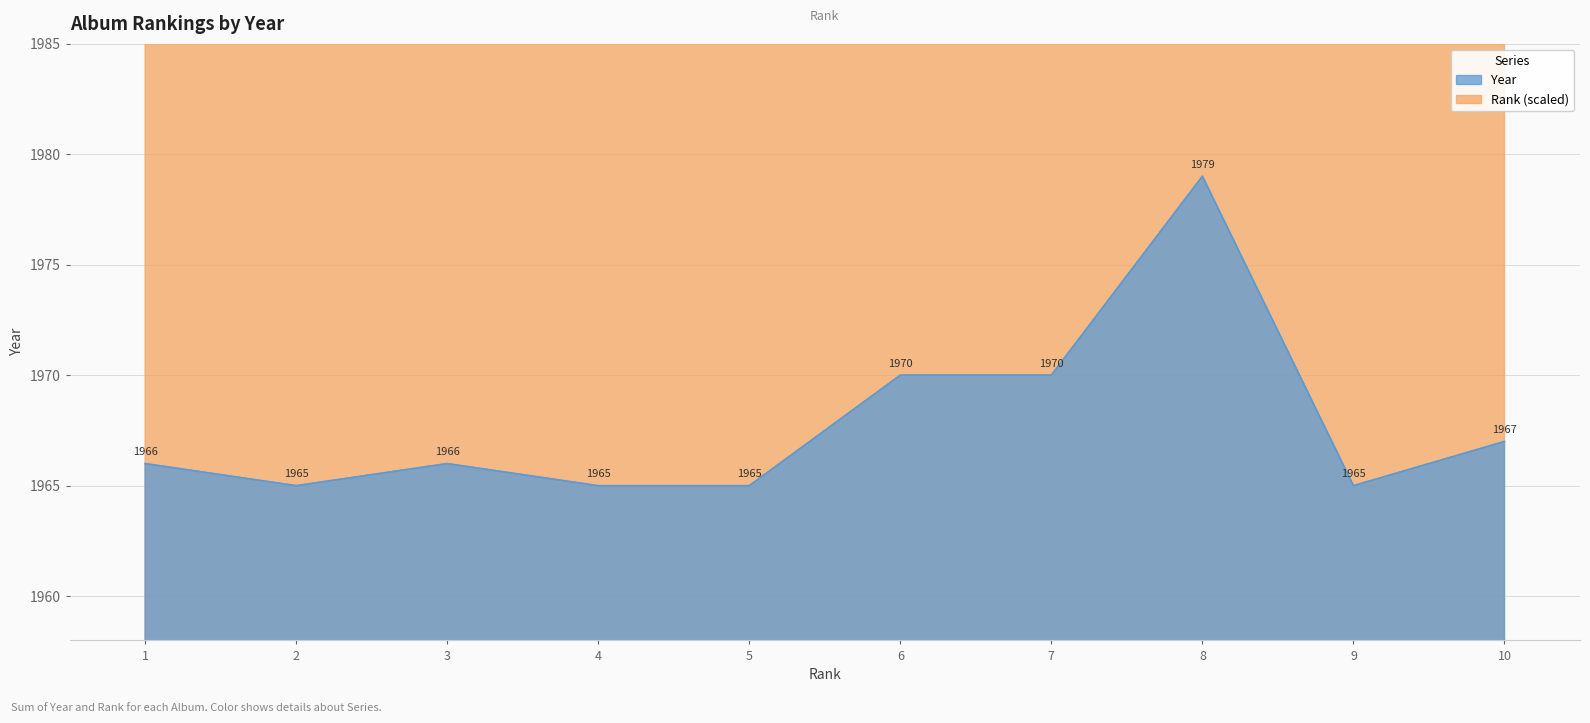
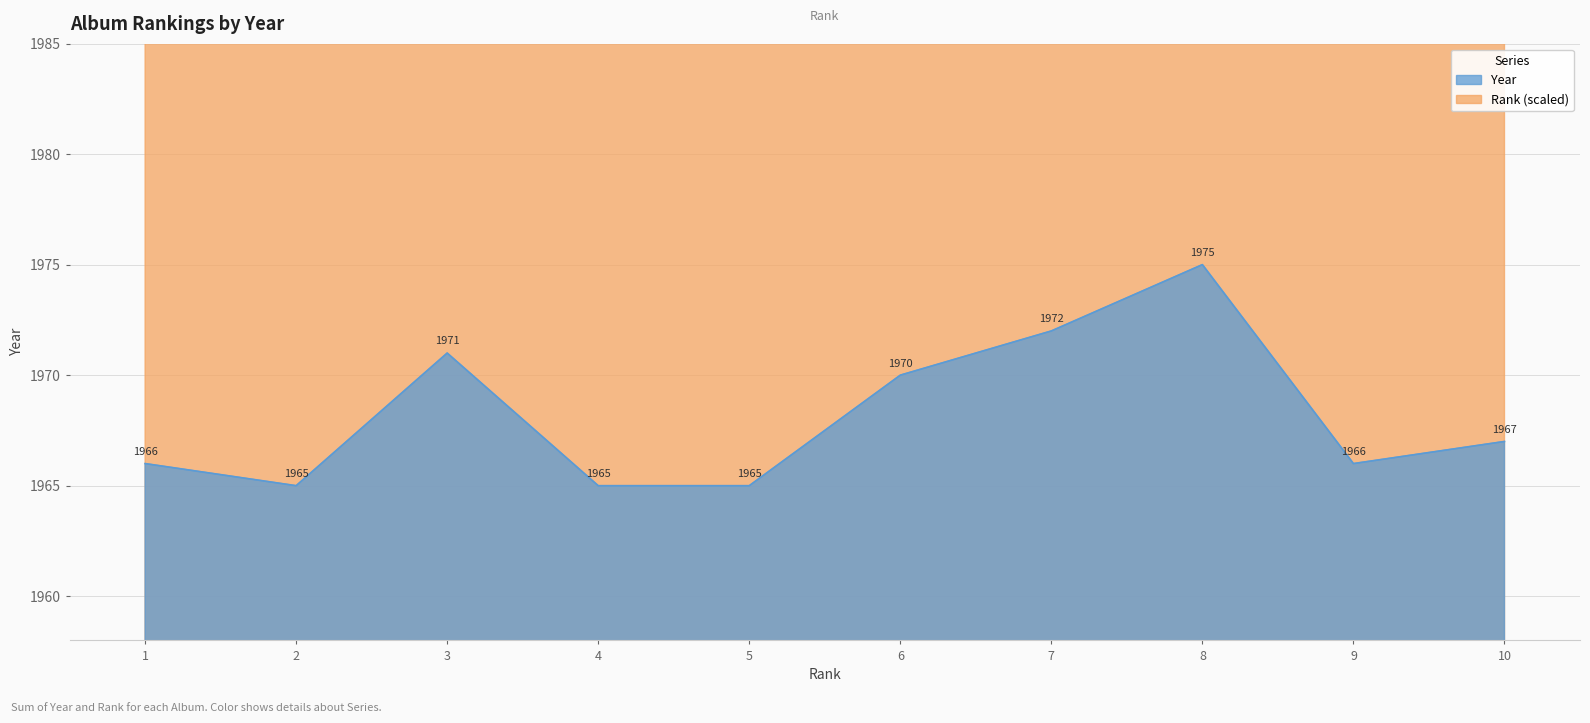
Year, 3: 1966 -> 1971
Year, 7: 1970 -> 1972
Year, 8: 1979 -> 1975
Year, 9: 1965 -> 1966
